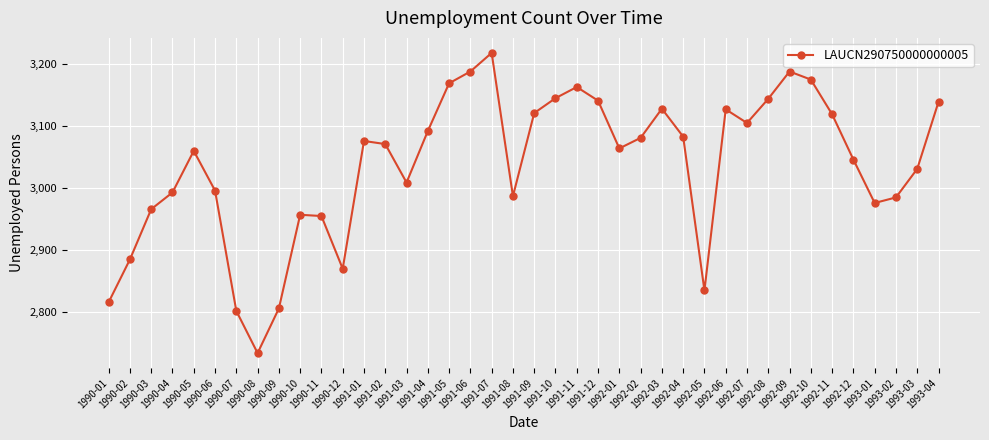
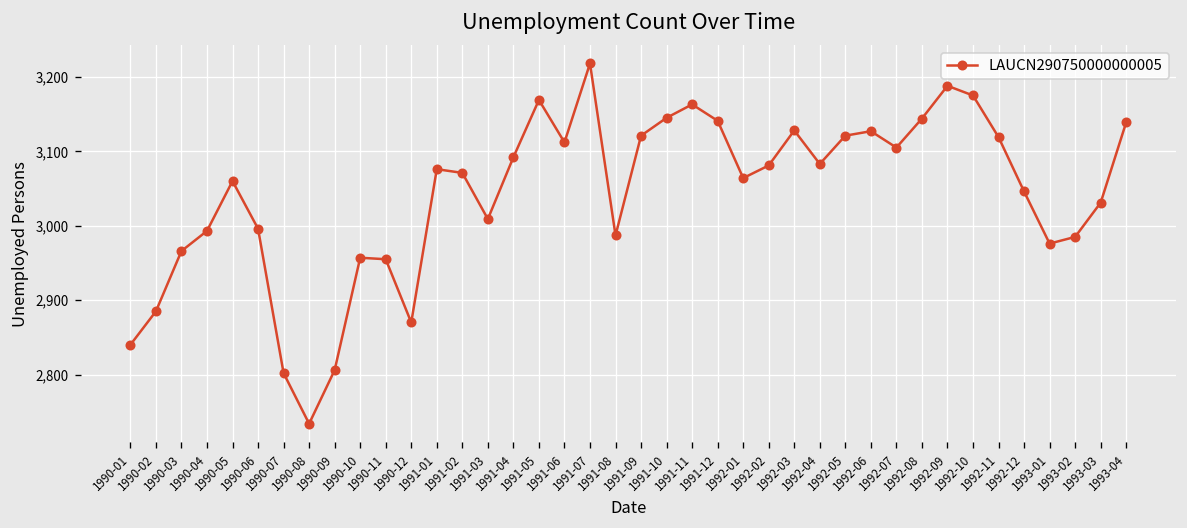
1990-01: 2,820 -> 2,840
1991-06: 3,190 -> 3,110
1992-05: 2,840 -> 3,120
